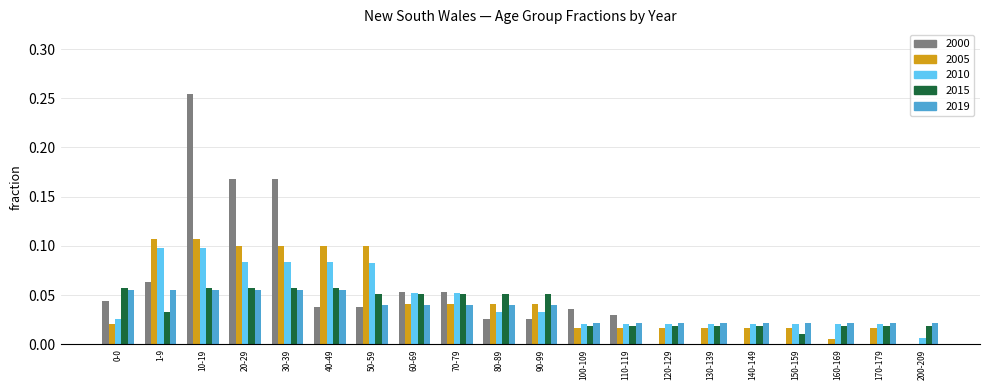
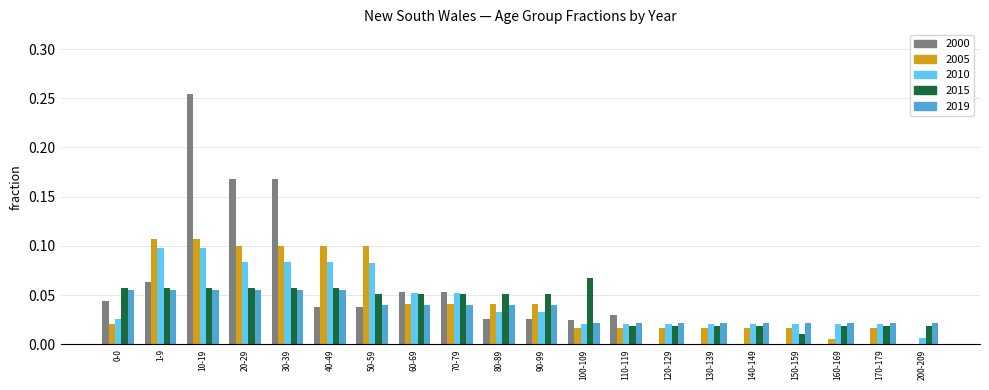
2015, 1-9: 0.03 -> 0.06
2000, 100-109: 0.04 -> 0.03
2015, 100-109: 0.02 -> 0.07
